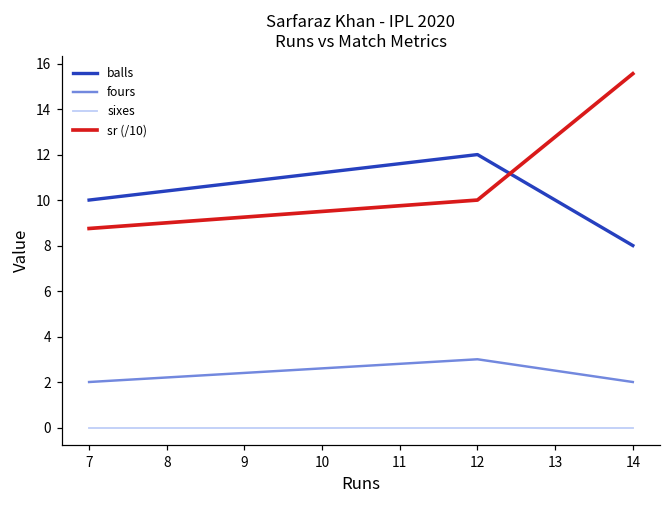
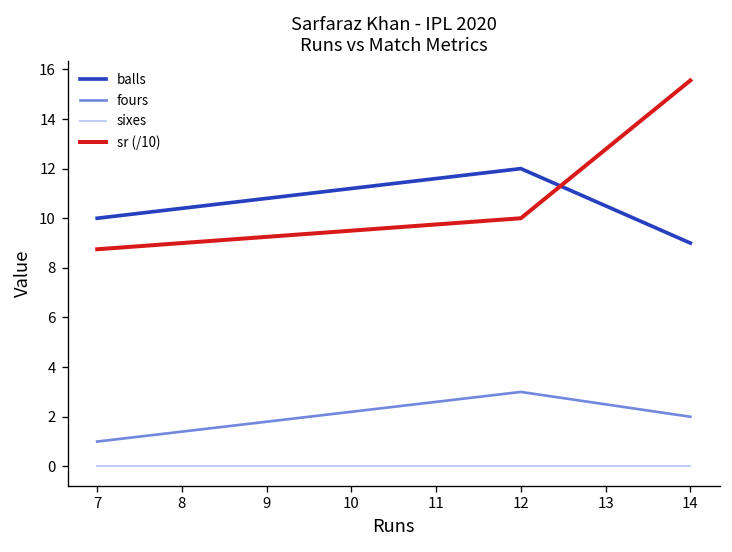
fours, 7: 2 -> 1
balls, 14: 8 -> 9
